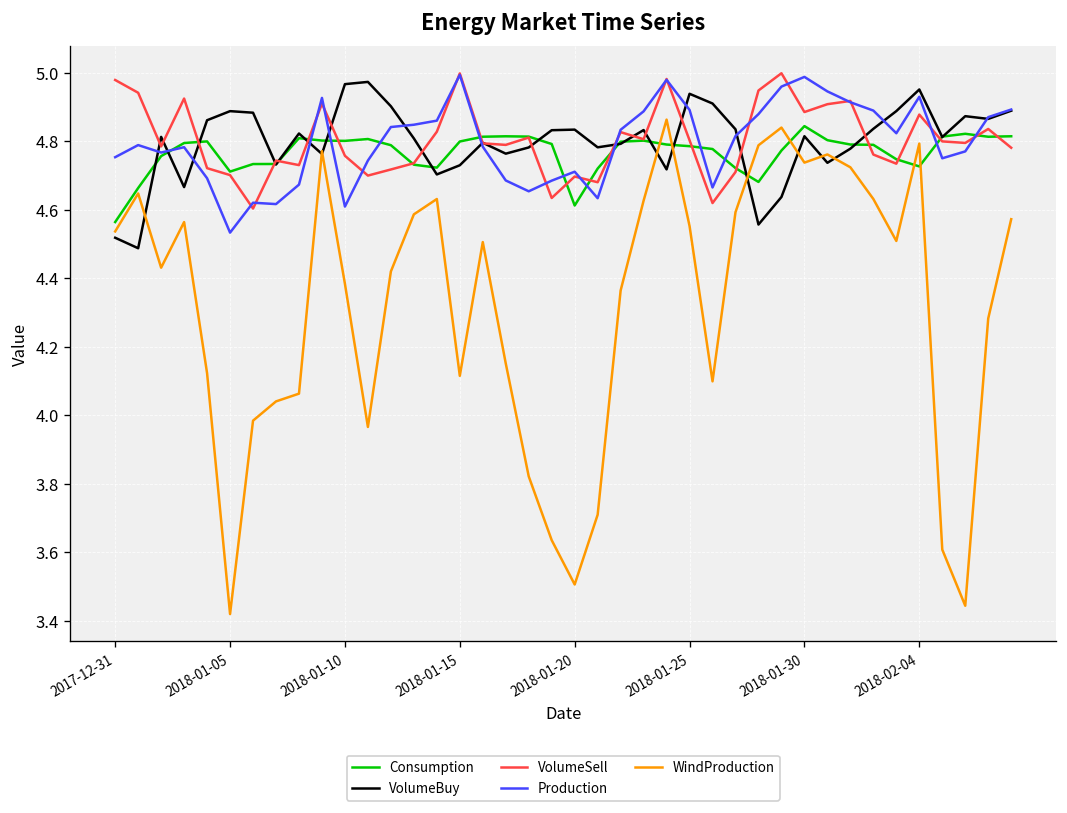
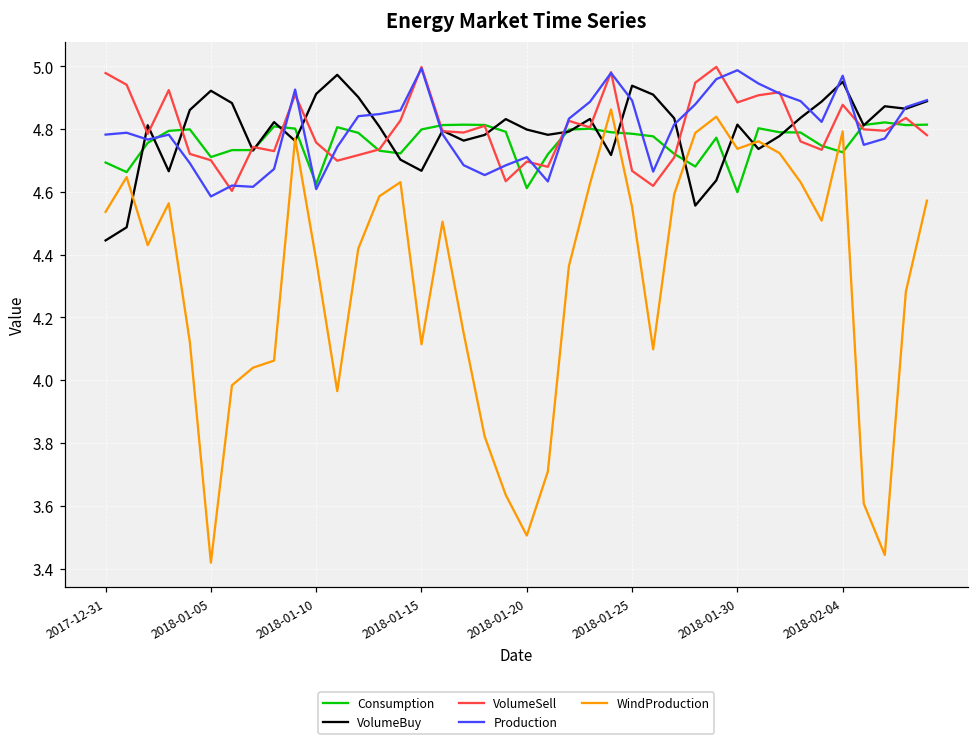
Consumption, 2017-12-31: 4.56 -> 4.69
VolumeBuy, 2017-12-31: 4.52 -> 4.45
Production, 2017-12-31: 4.75 -> 4.78
VolumeBuy, 2018-01-05: 4.89 -> 4.92
Production, 2018-01-05: 4.53 -> 4.59
Consumption, 2018-01-10: 4.80 -> 4.63
VolumeBuy, 2018-01-10: 4.97 -> 4.91
VolumeBuy, 2018-01-15: 4.73 -> 4.67
VolumeBuy, 2018-01-20: 4.83 -> 4.80
VolumeSell, 2018-01-25: 4.80 -> 4.67
Consumption, 2018-01-30: 4.84 -> 4.60
Production, 2018-02-04: 4.93 -> 4.97
